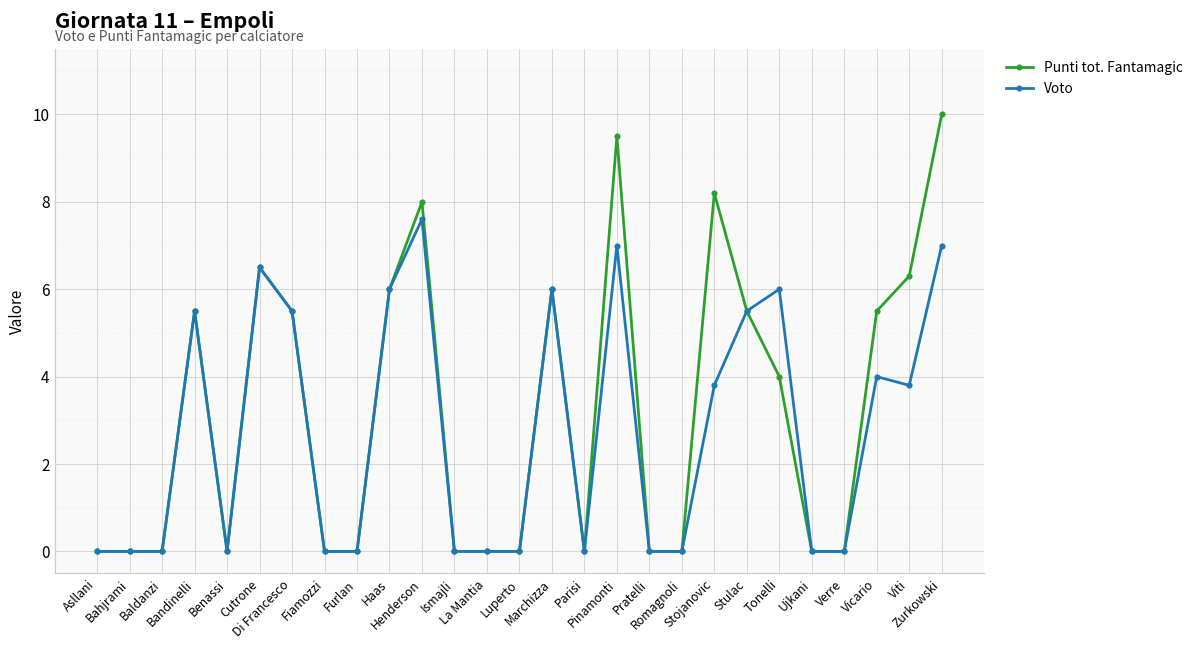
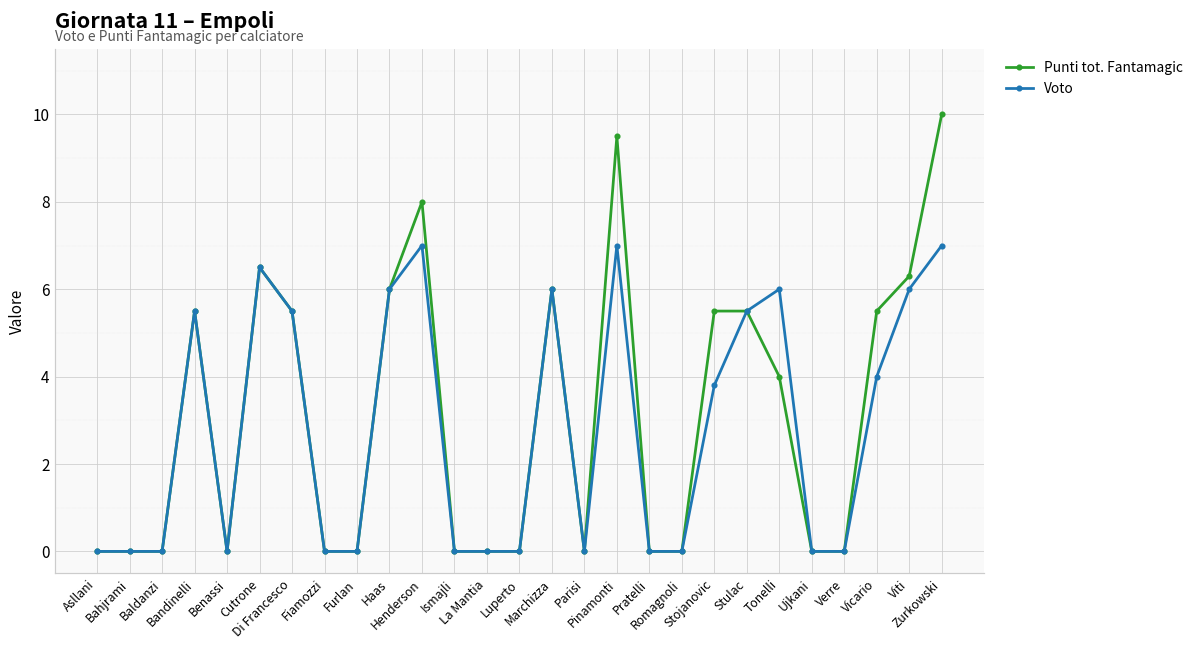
Voto, Henderson: 7.6 -> 7.0
Punti tot. Fantamagic, Stojanovic: 8.2 -> 5.5
Voto, Viti: 3.8 -> 6.0
